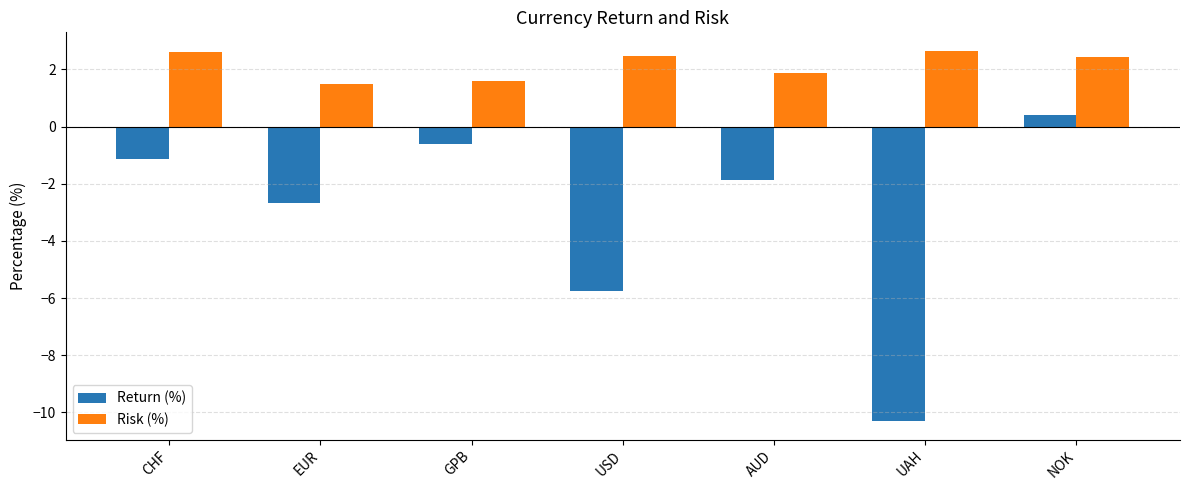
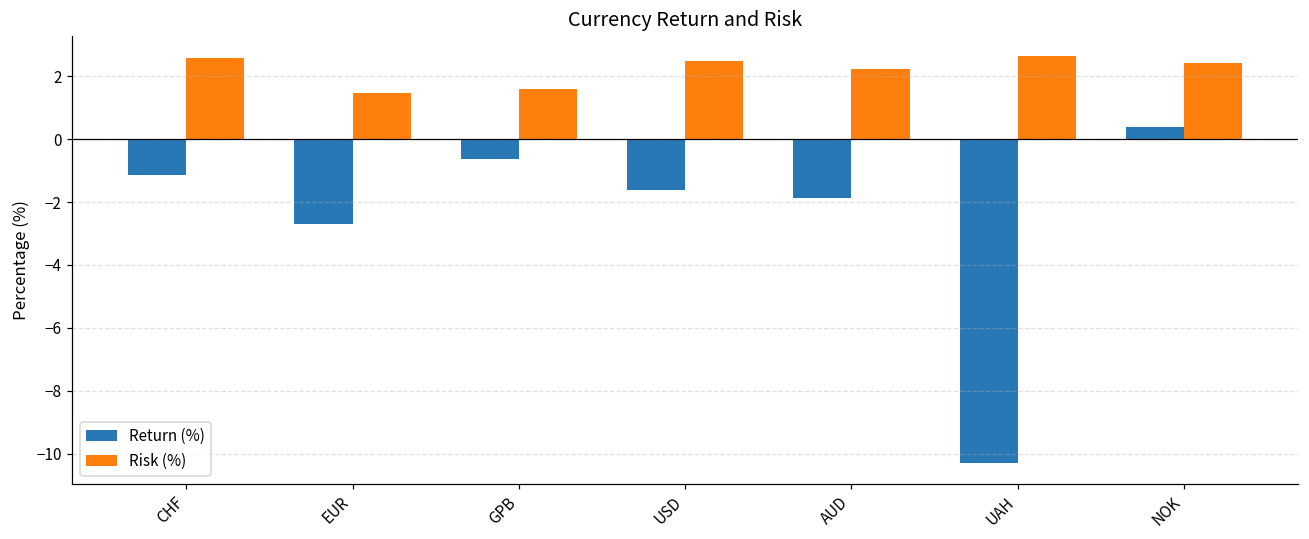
Return (%), USD: -5.7 -> -1.6
Risk (%), AUD: 1.9 -> 2.2
